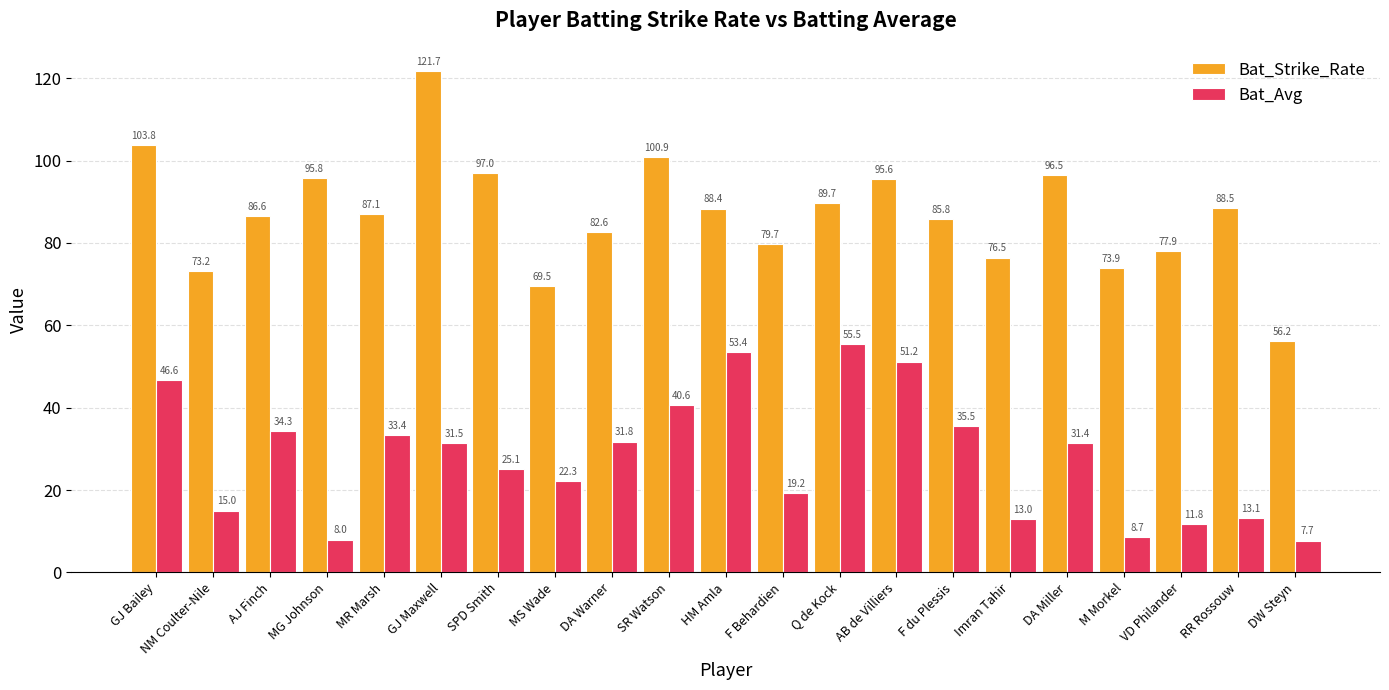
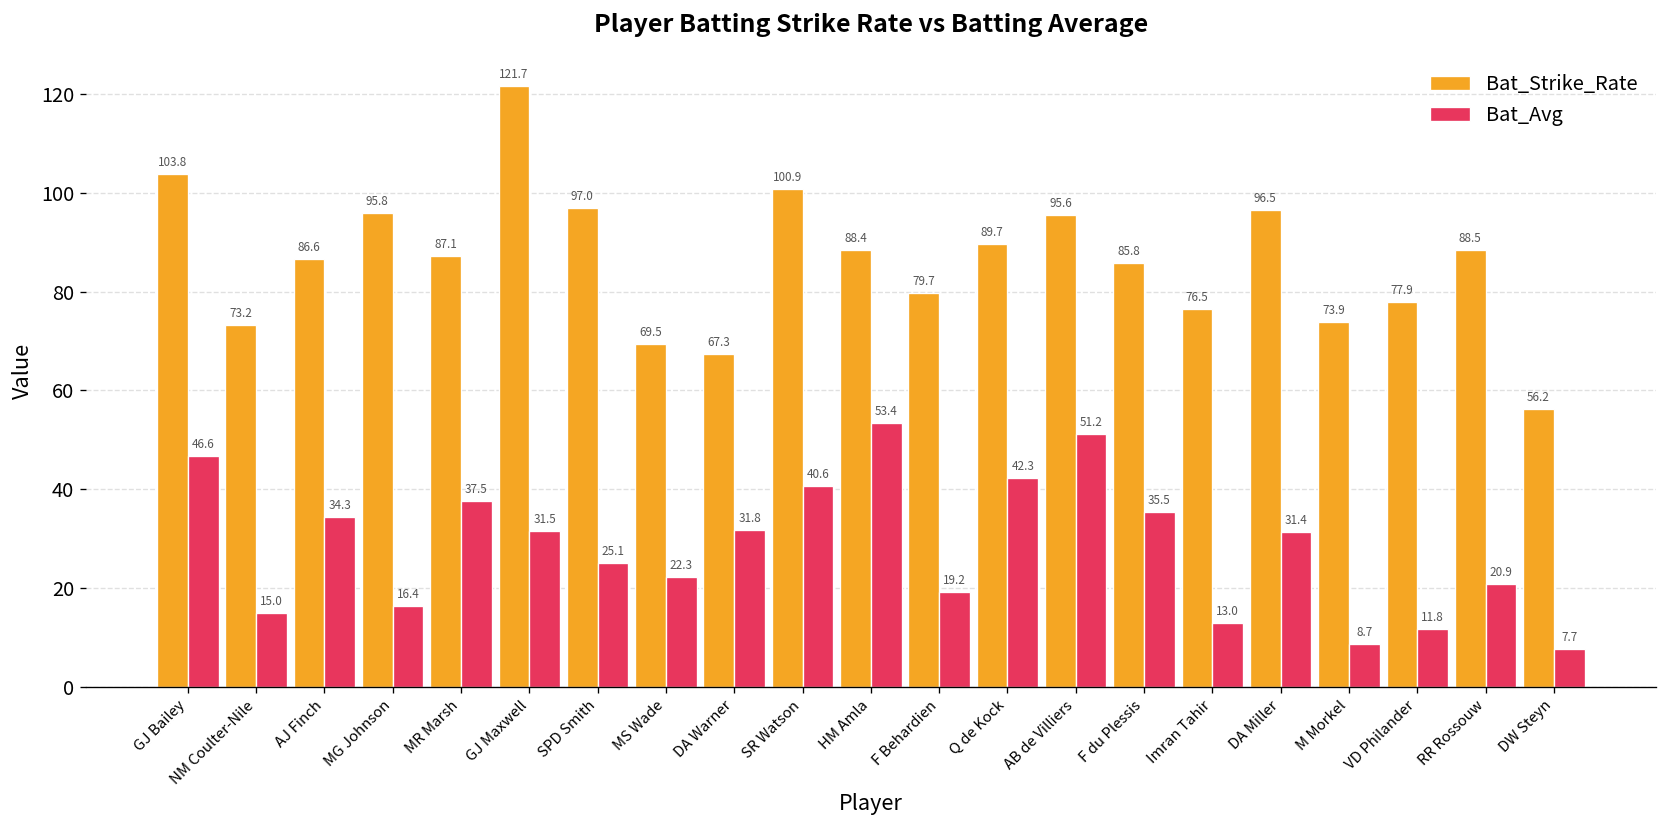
Bat_Avg, MG Johnson: 8.0 -> 16.4
Bat_Avg, MR Marsh: 33.4 -> 37.5
Bat_Strike_Rate, DA Warner: 82.6 -> 67.3
Bat_Avg, Q de Kock: 55.5 -> 42.3
Bat_Avg, RR Rossouw: 13.1 -> 20.9
